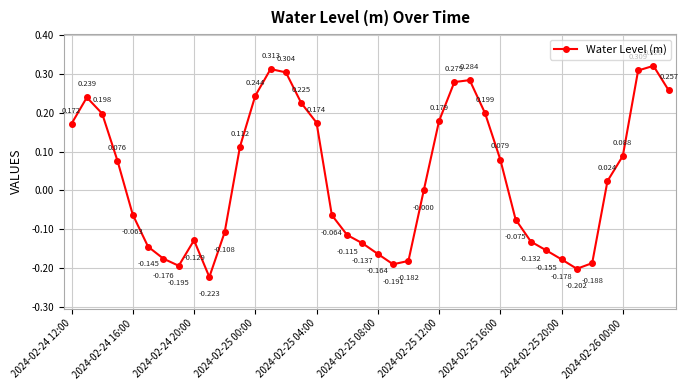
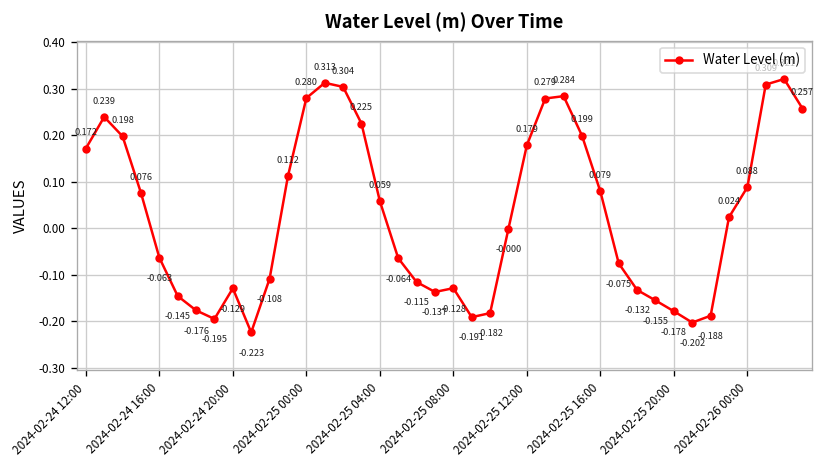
2024-02-25 00:00: 0.244 -> 0.280
2024-02-25 04:00: 0.174 -> 0.059
2024-02-25 08:00: -0.164 -> -0.128
